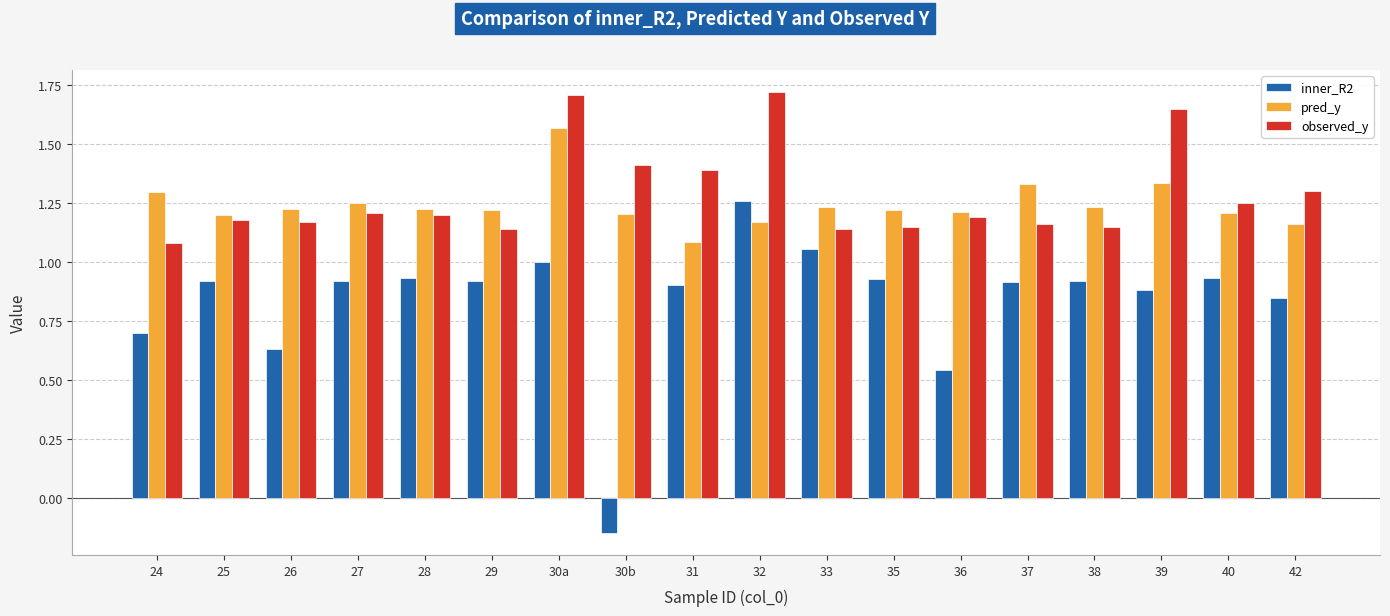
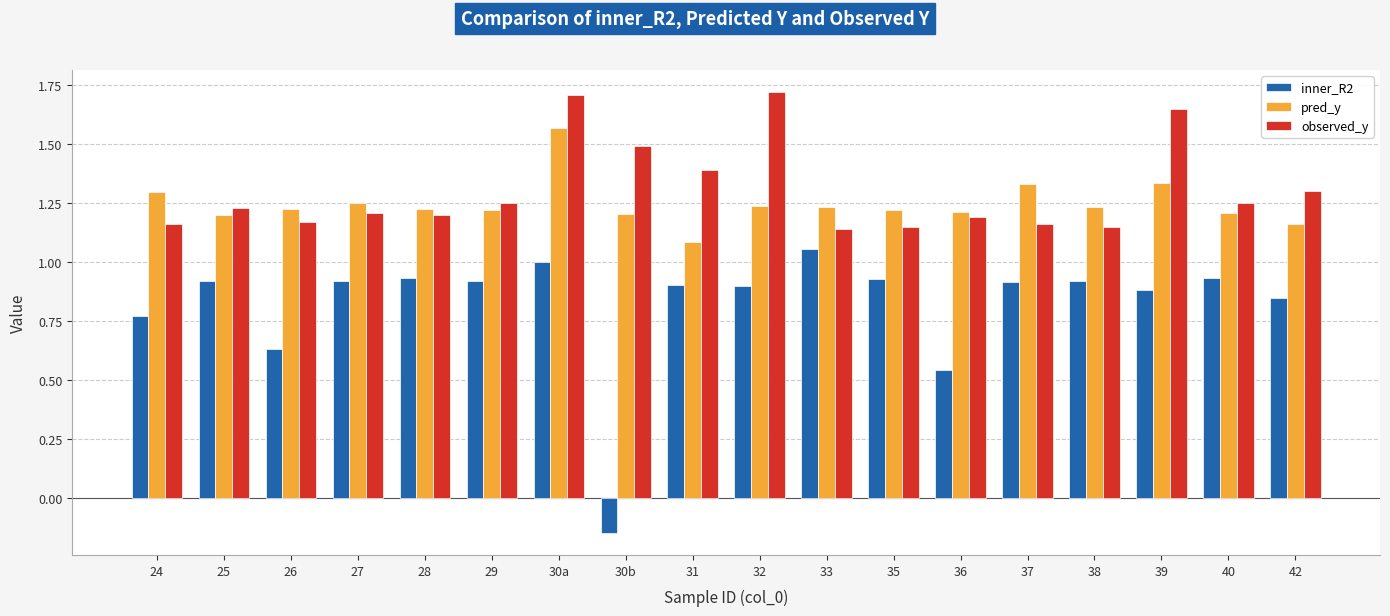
inner_R2, 24: 0.70 -> 0.77
observed_y, 24: 1.08 -> 1.16
observed_y, 25: 1.18 -> 1.23
observed_y, 29: 1.14 -> 1.25
observed_y, 30b: 1.41 -> 1.49
inner_R2, 32: 1.26 -> 0.90
pred_y, 32: 1.17 -> 1.24
